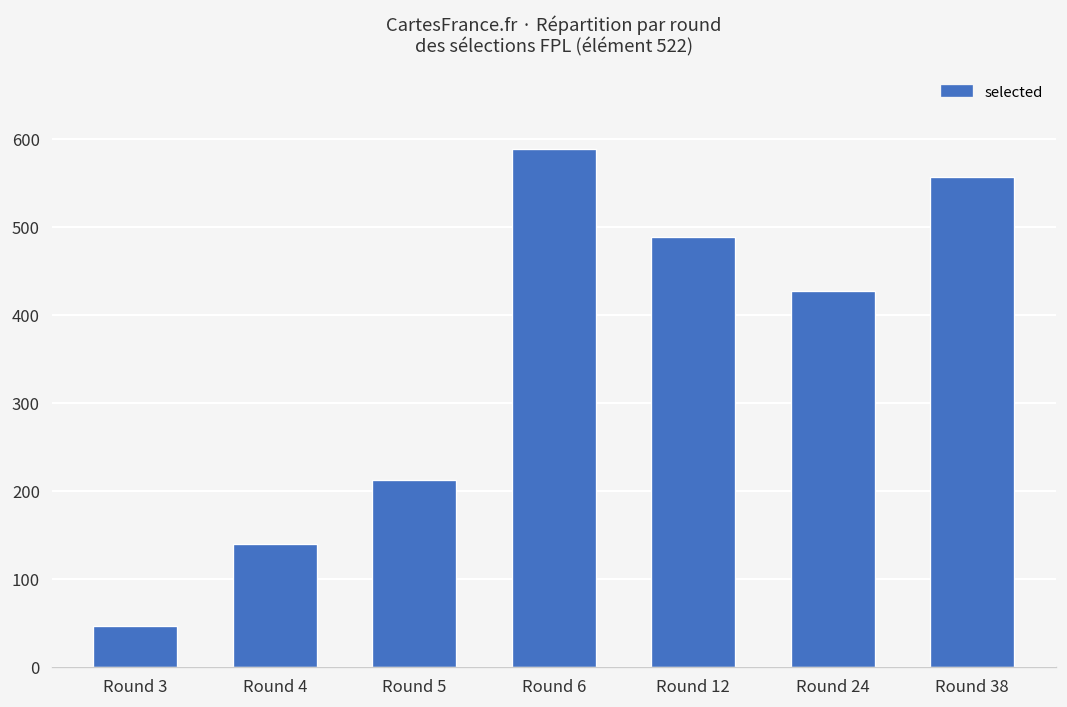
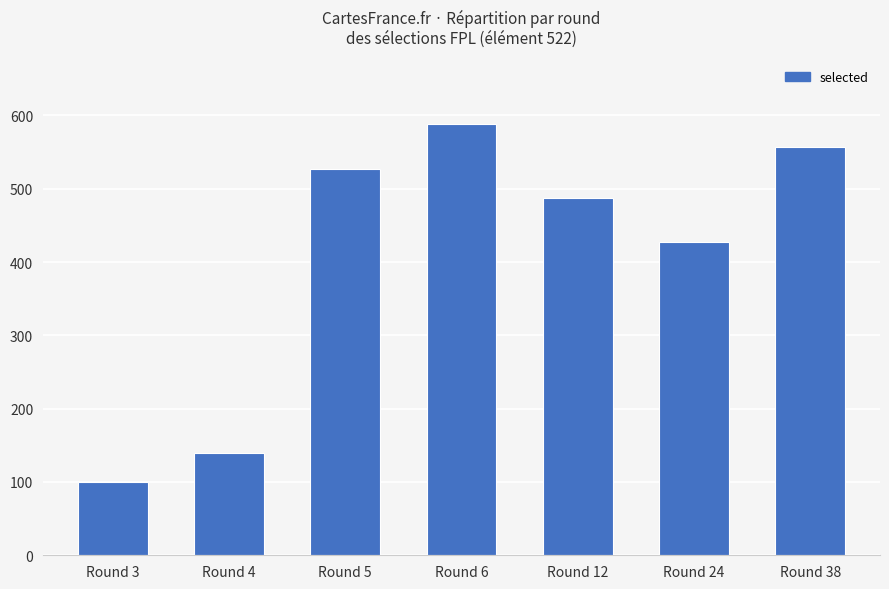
Round 3: 50 -> 100
Round 5: 210 -> 530
